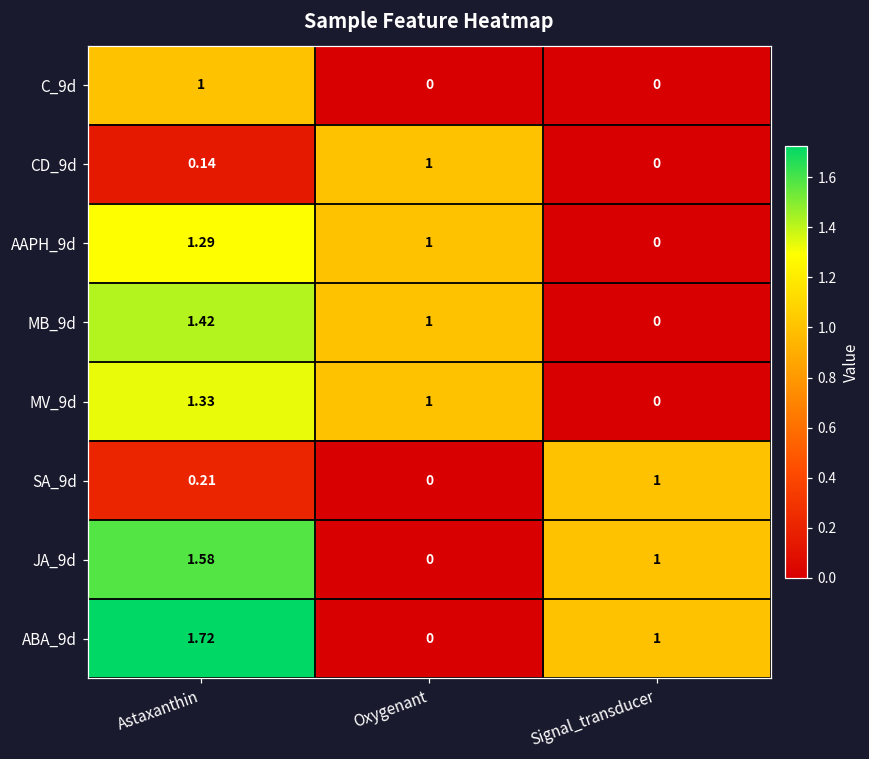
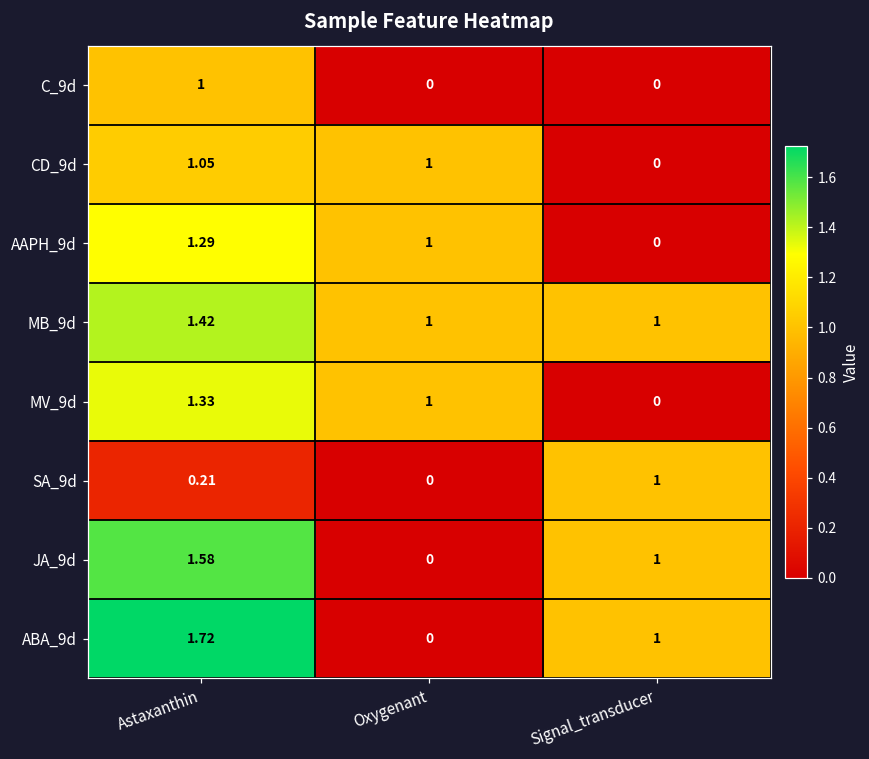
CD_9d, Astaxanthin: 0.14 -> 1.05
MB_9d, Signal_transducer: 0 -> 1
